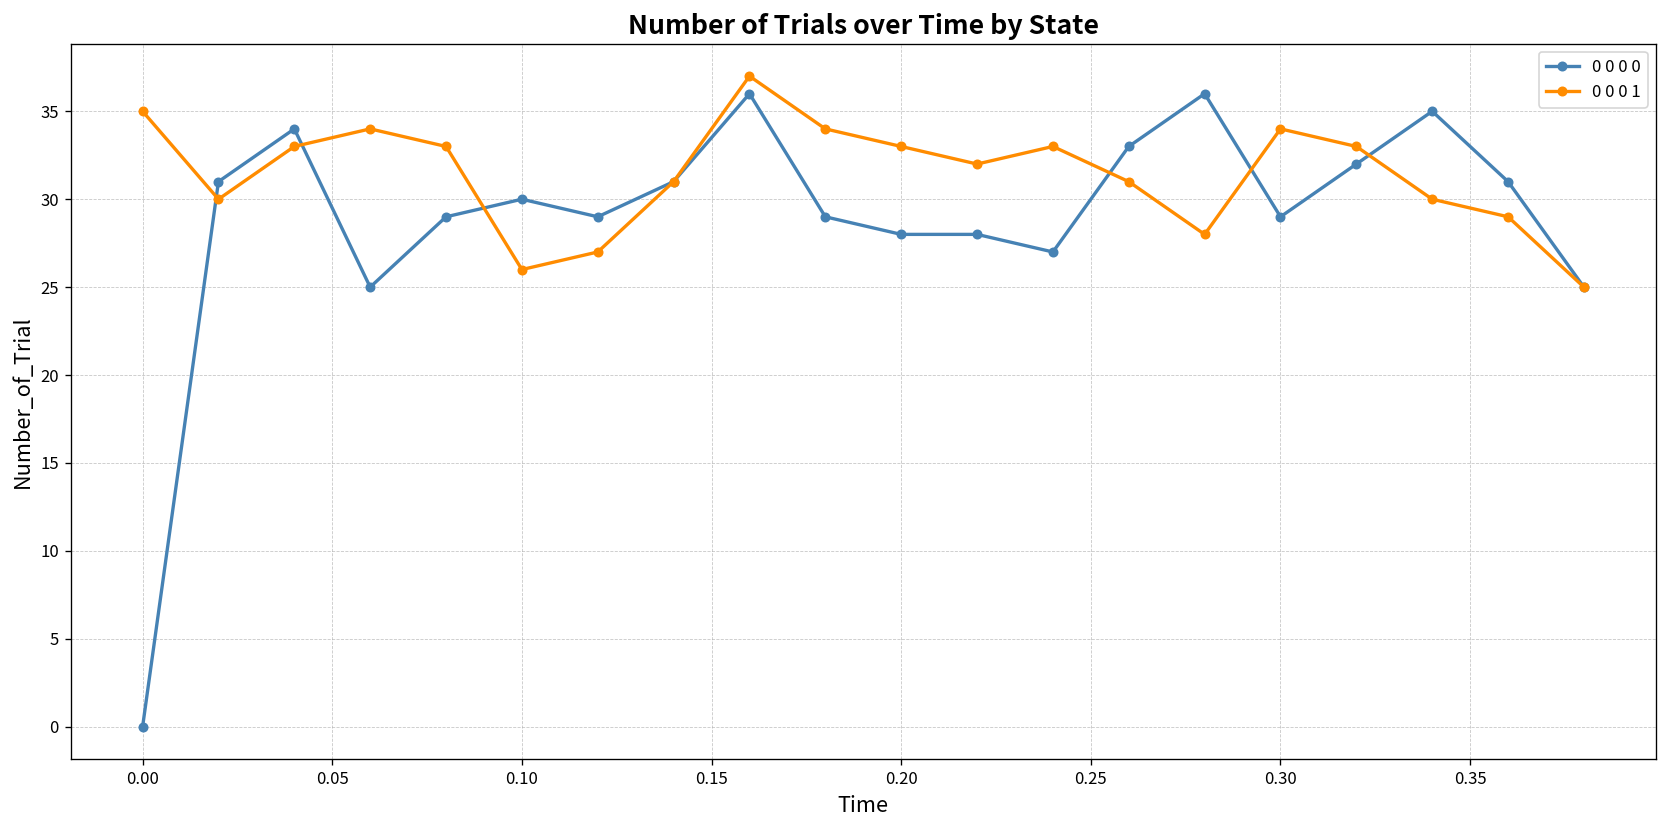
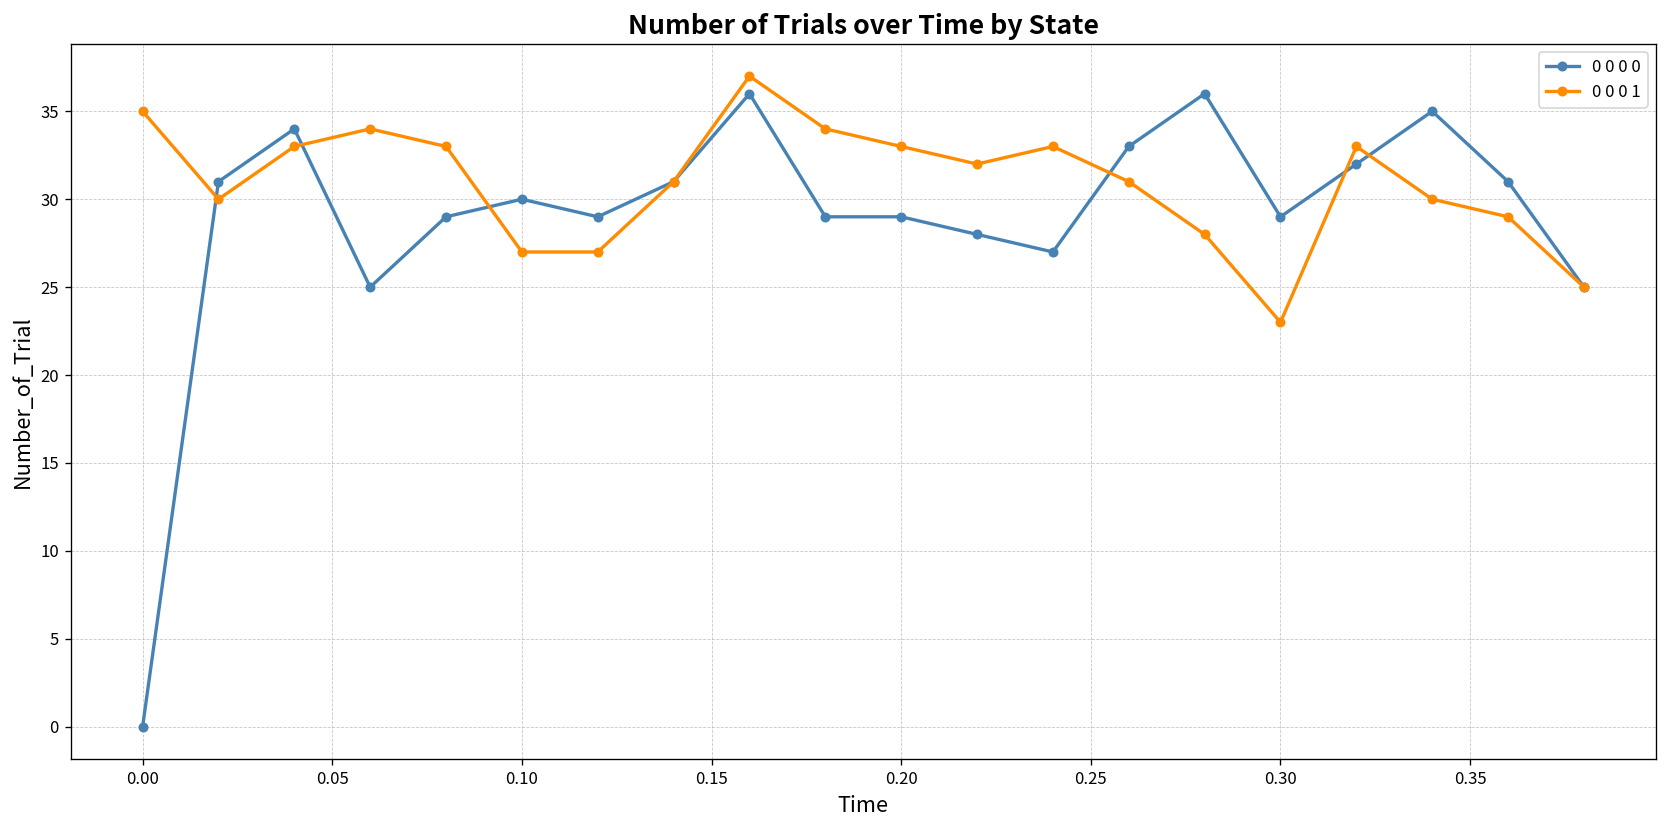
0 0 0 1, 0.10: 26 -> 27
0 0 0 0, 0.20: 28 -> 29
0 0 0 1, 0.30: 34 -> 23
